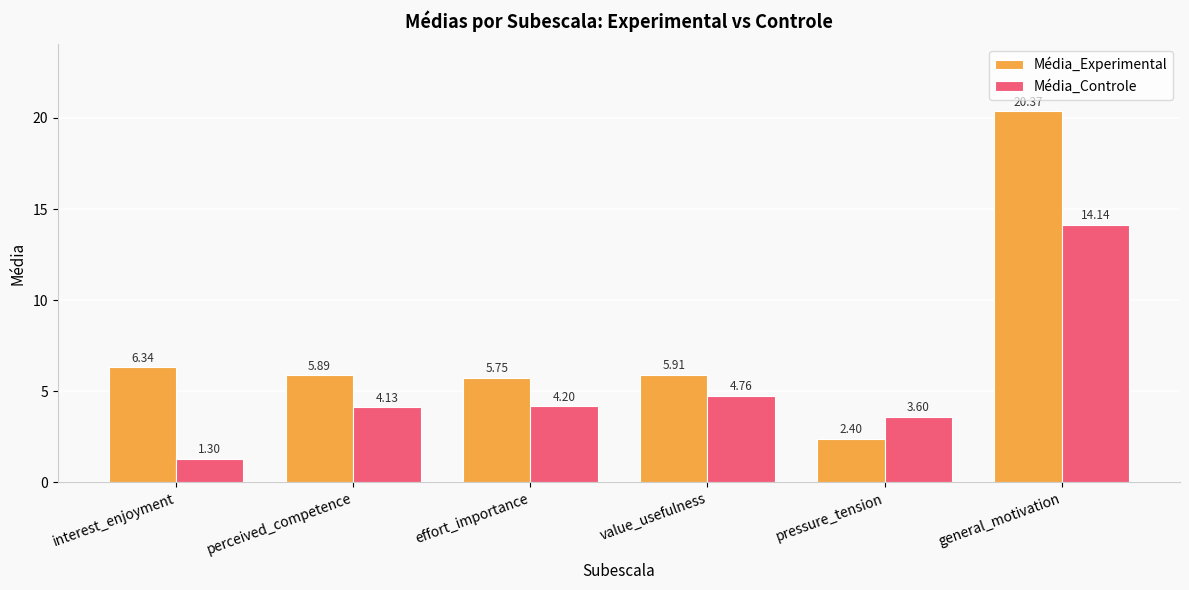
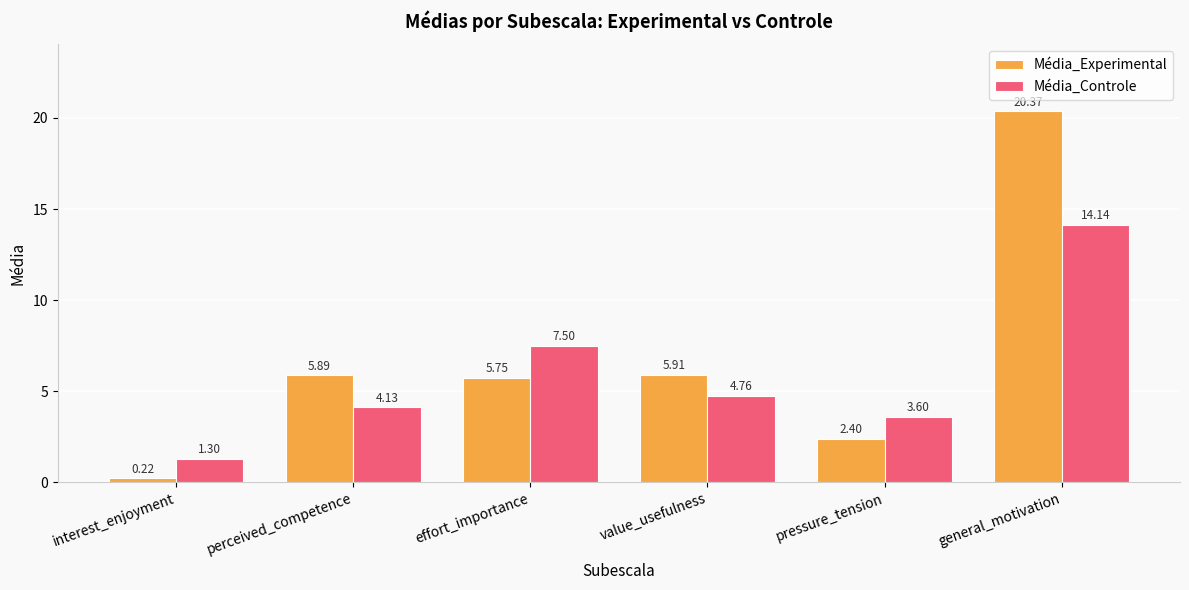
Média_Experimental, interest_enjoyment: 6.34 -> 0.22
Média_Controle, effort_importance: 4.20 -> 7.50
